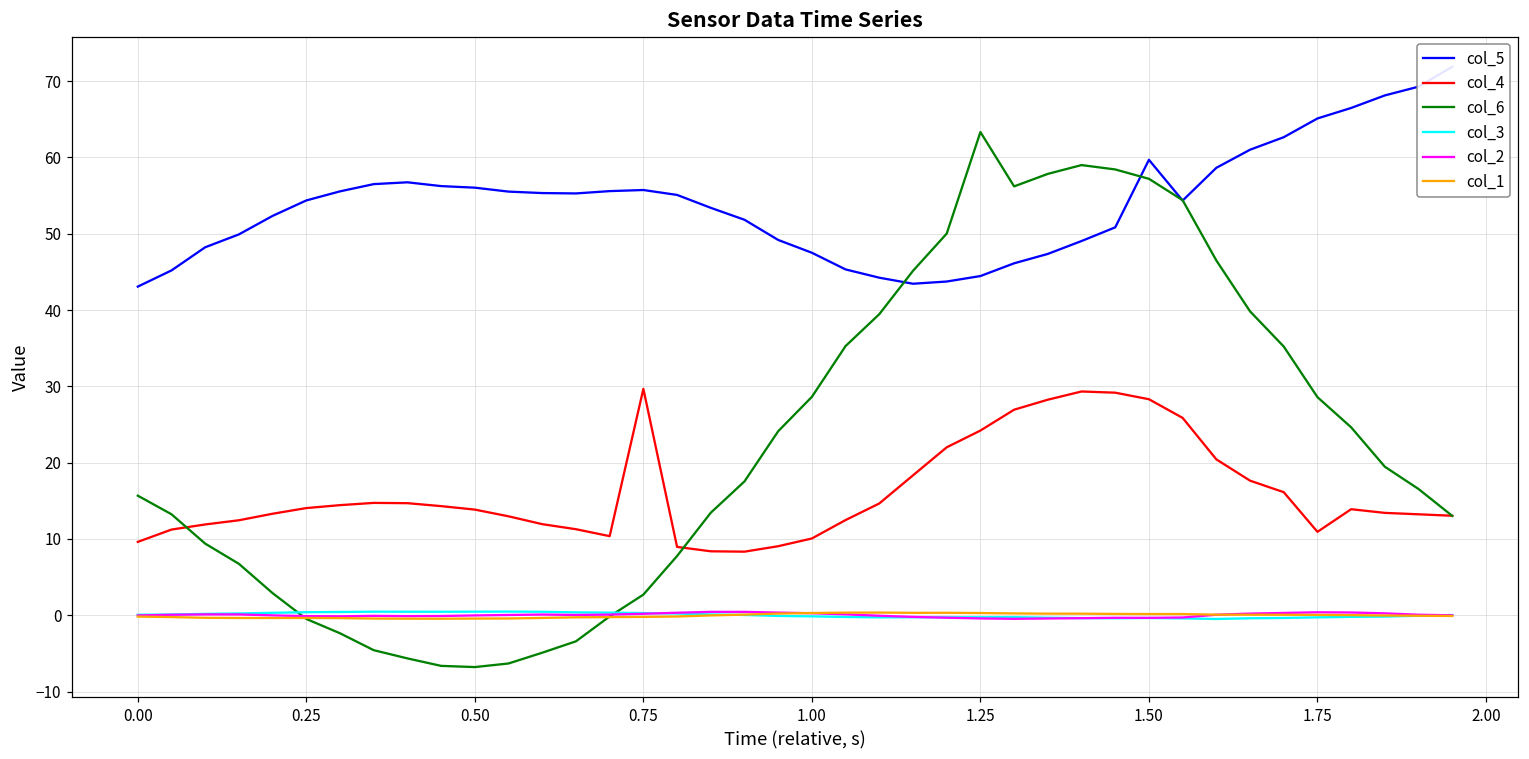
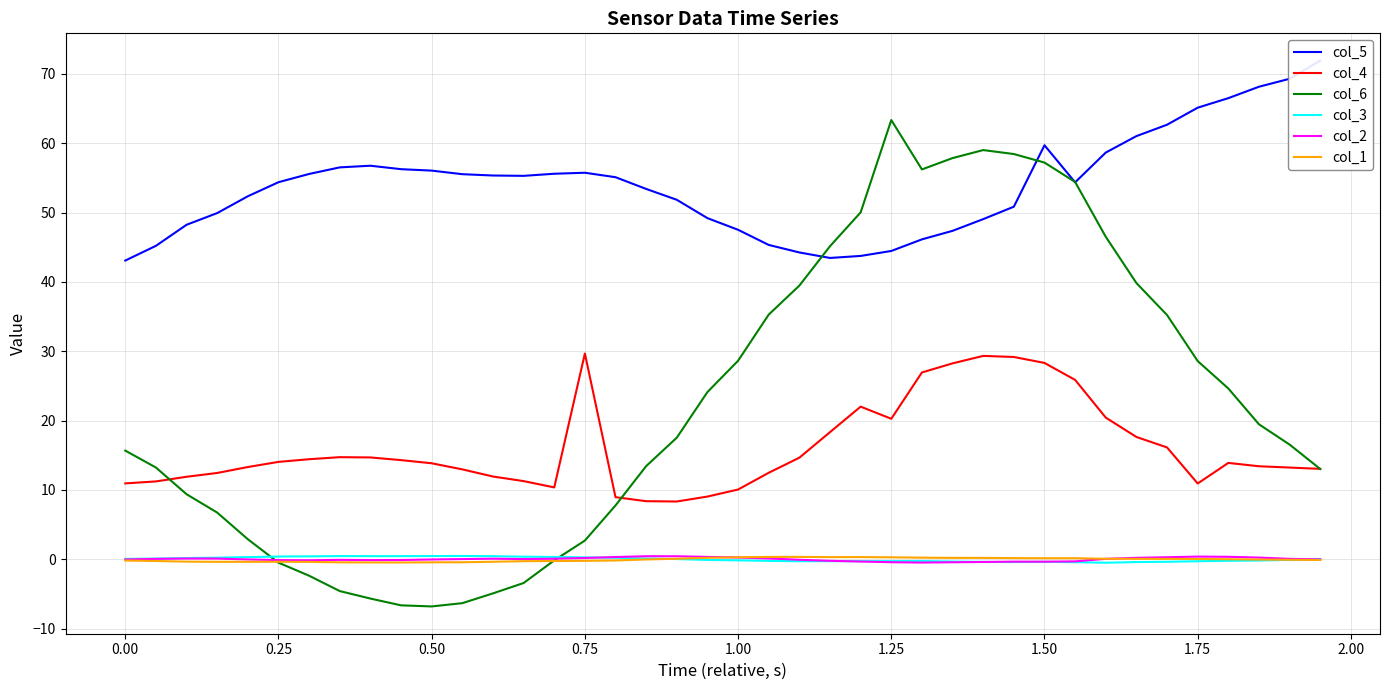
col_4, 0.00: 10 -> 11
col_4, 1.25: 24 -> 20
